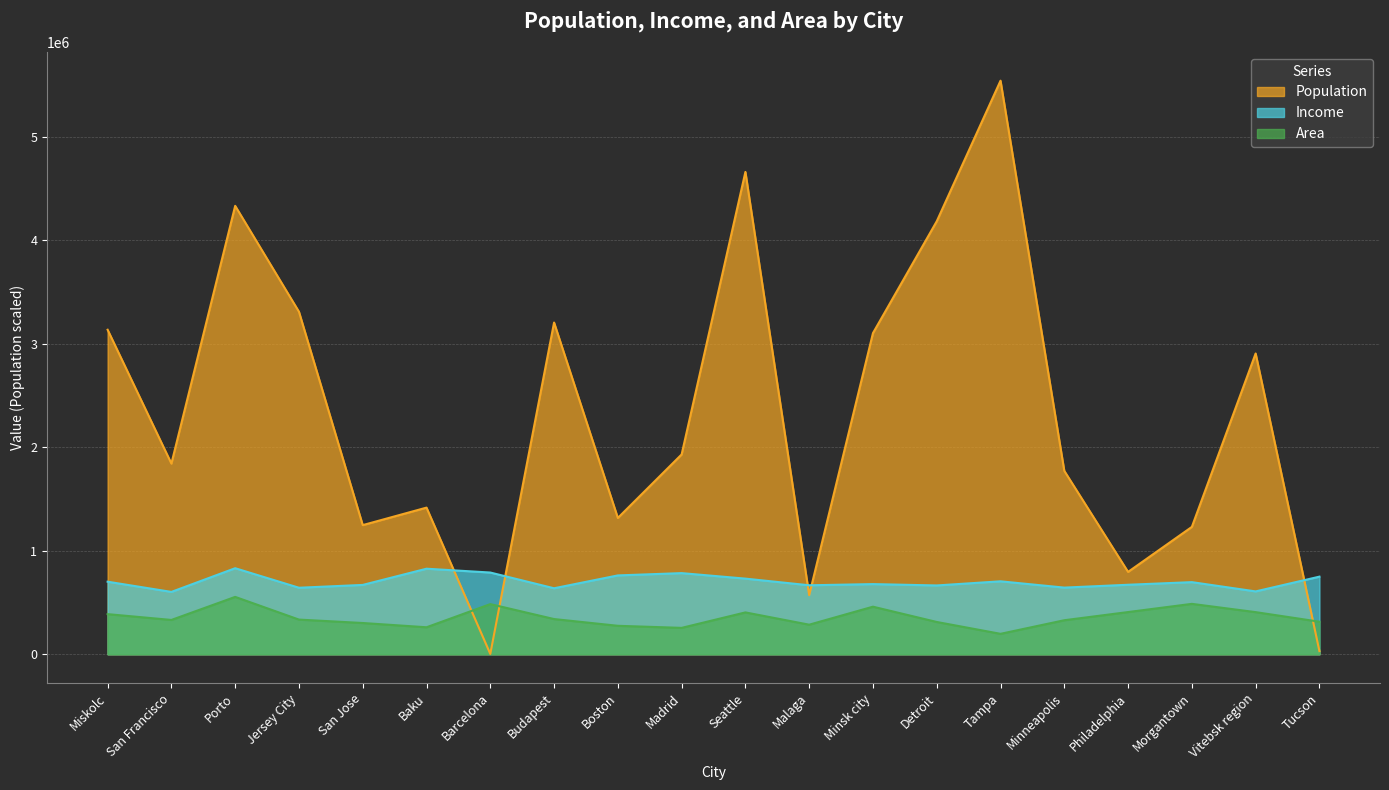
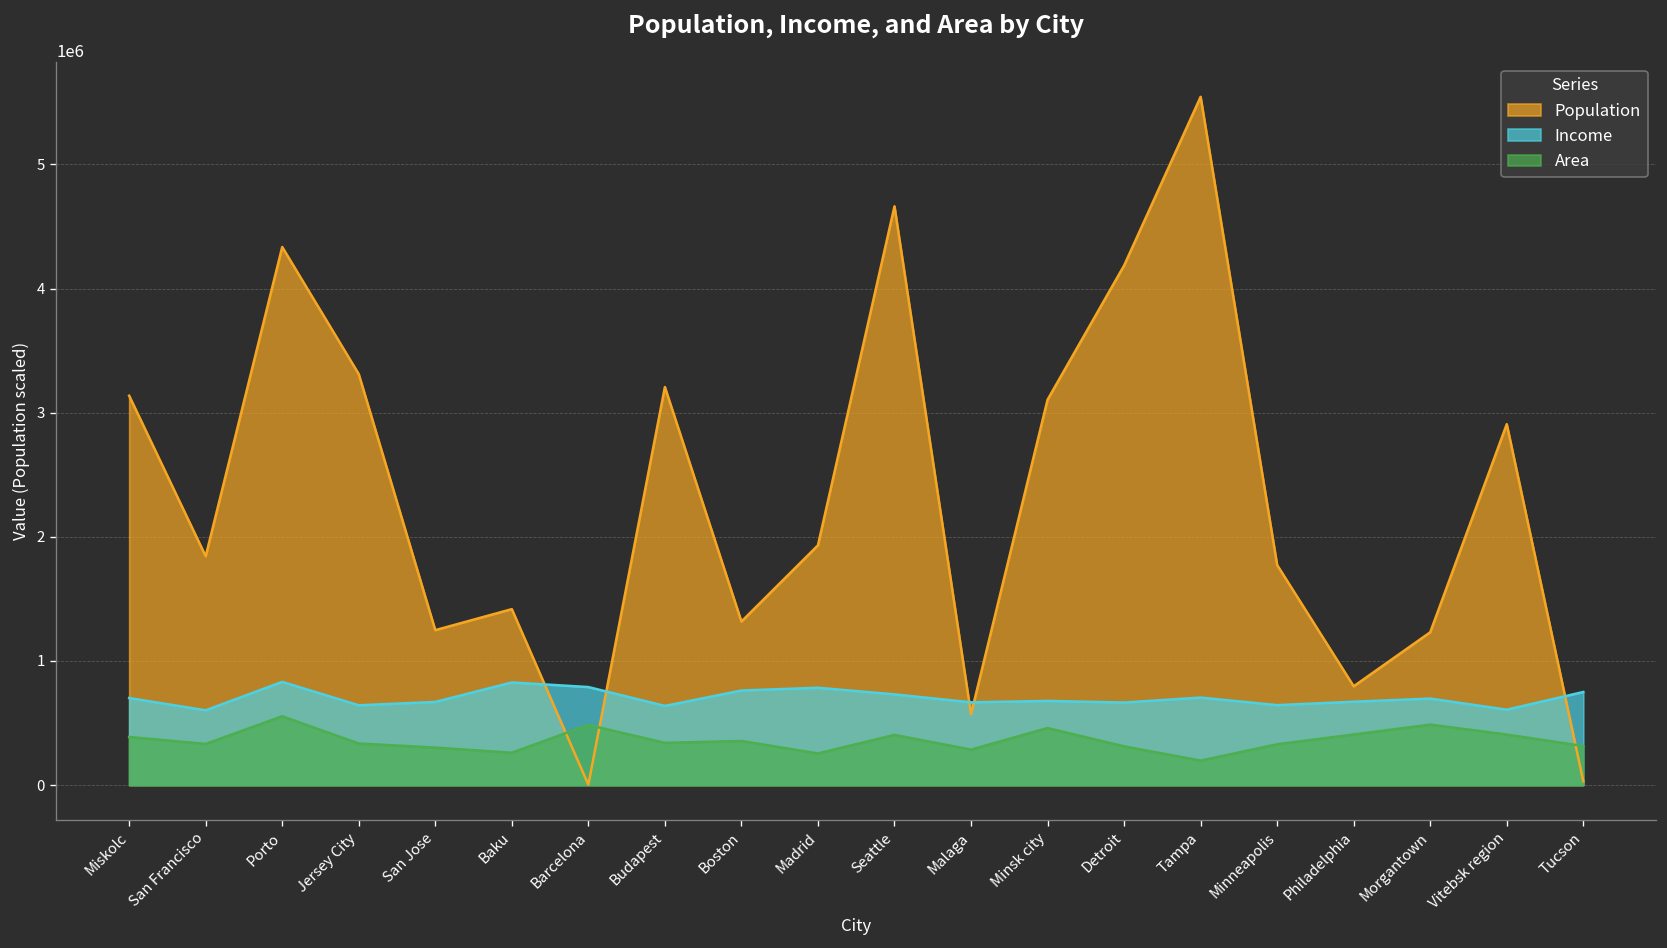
Area, Boston: 270000 -> 360000
